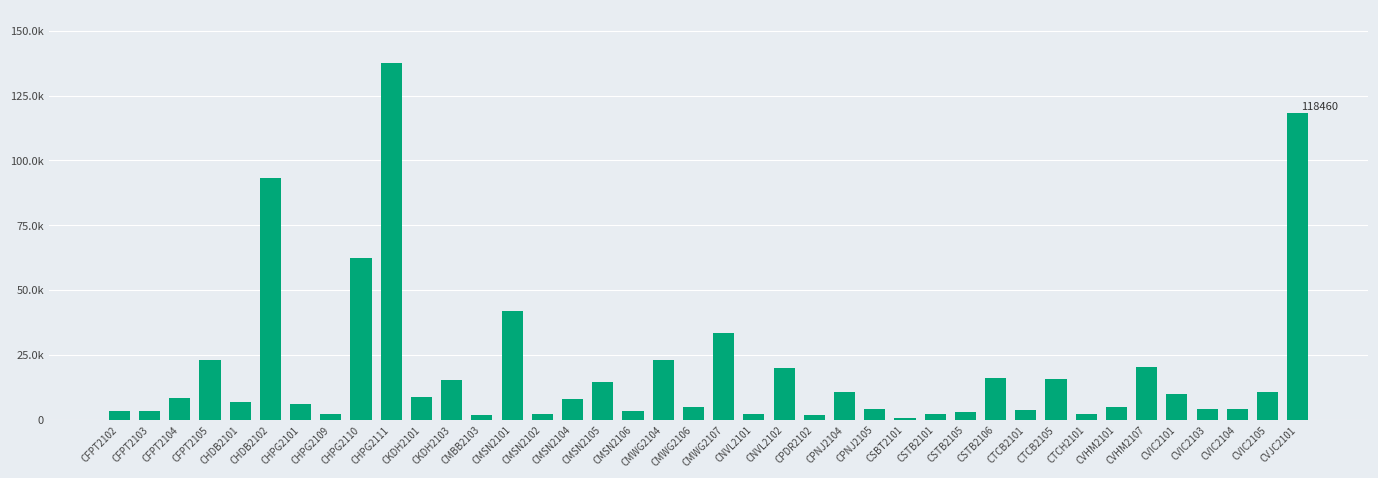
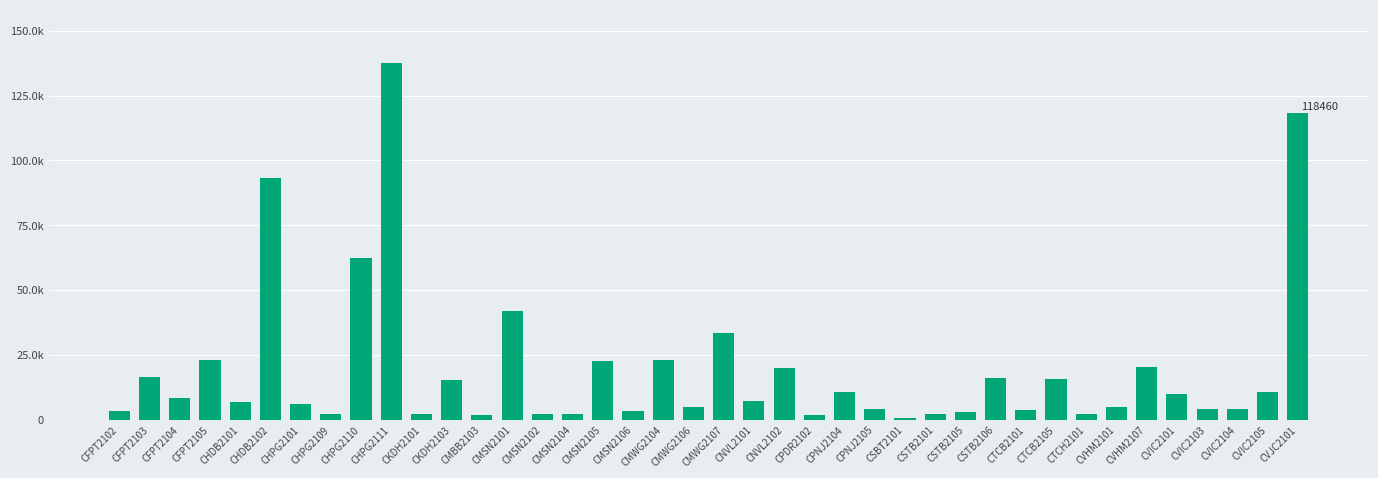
CFPT2103: 3000 -> 16000
CKDH2101: 9000 -> 2000
CMSN2104: 8000 -> 2000
CMSN2105: 14000 -> 23000
CNVL2101: 2000 -> 7000
